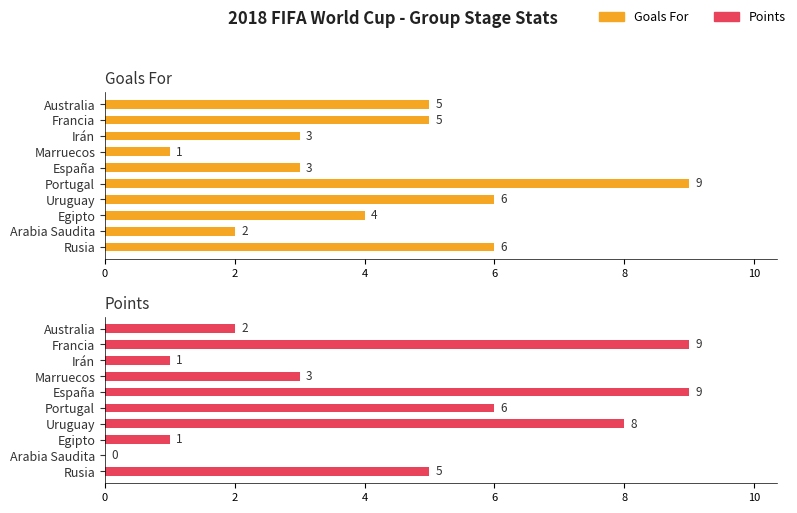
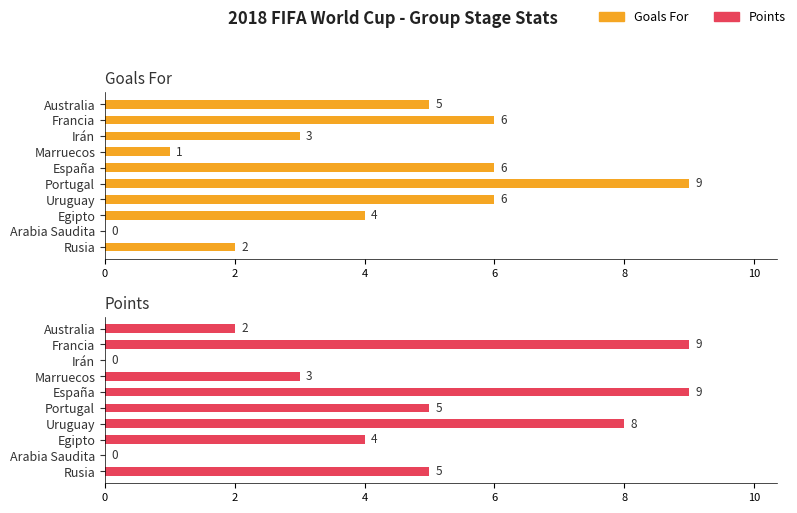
Goals For, Francia: 5 -> 6
Goals For, España: 3 -> 6
Goals For, Arabia Saudita: 2 -> 0
Goals For, Rusia: 6 -> 2
Points, Irán: 1 -> 0
Points, Portugal: 6 -> 5
Points, Egipto: 1 -> 4
